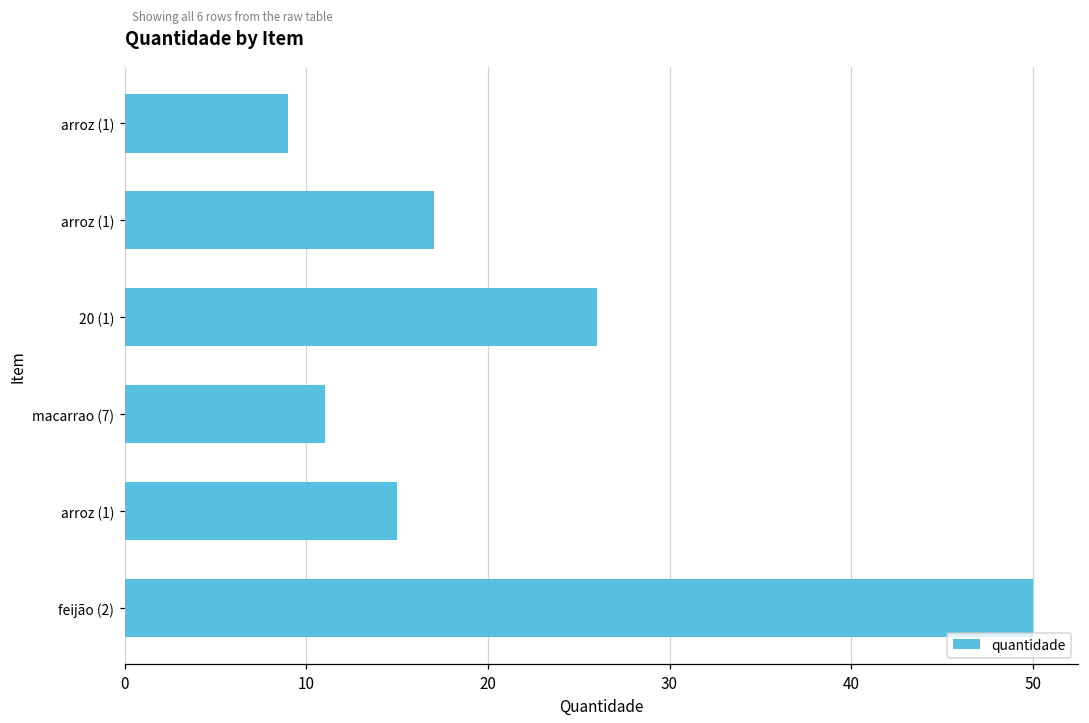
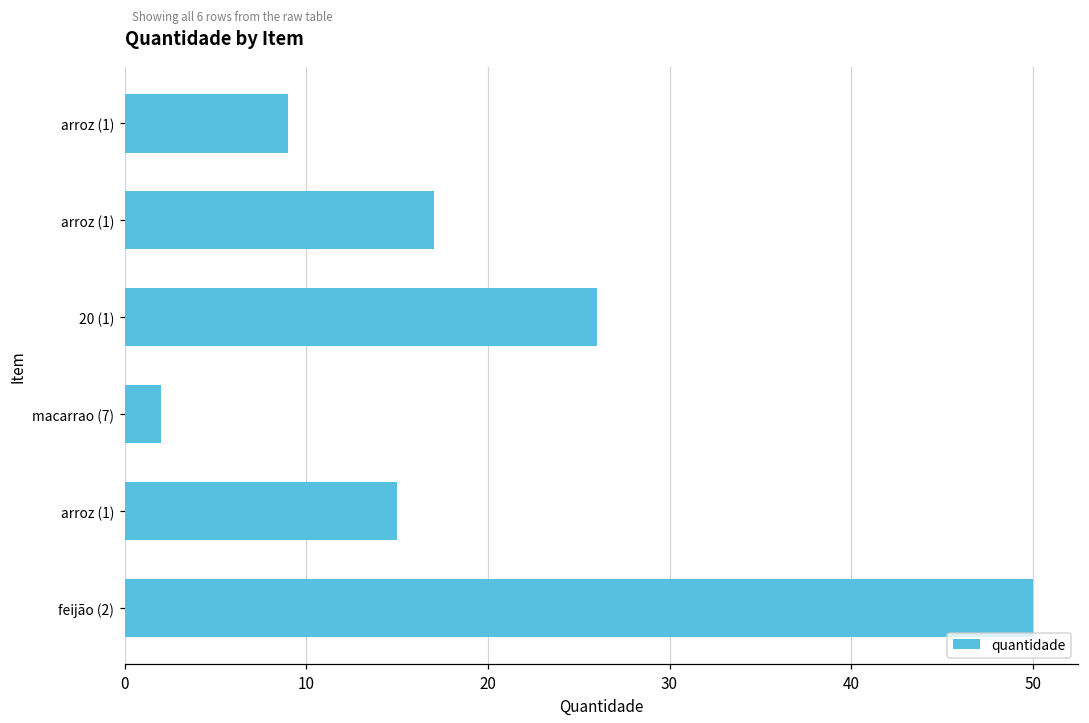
macarrao (7): 11 -> 2
